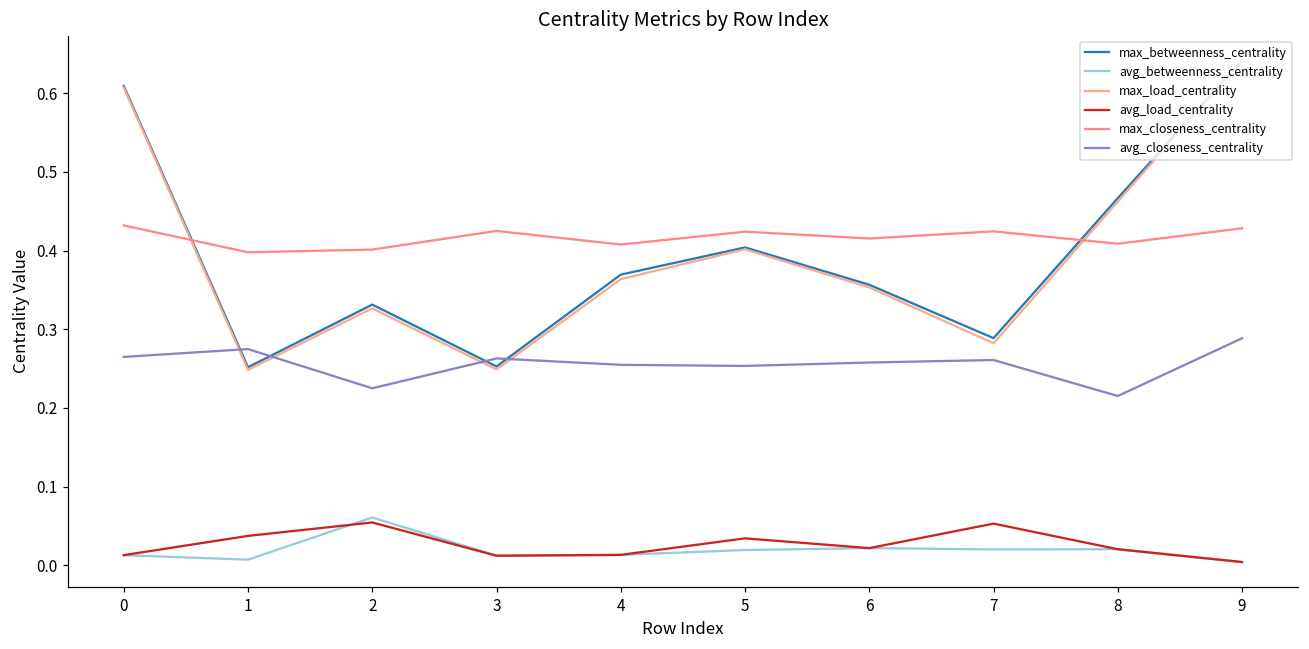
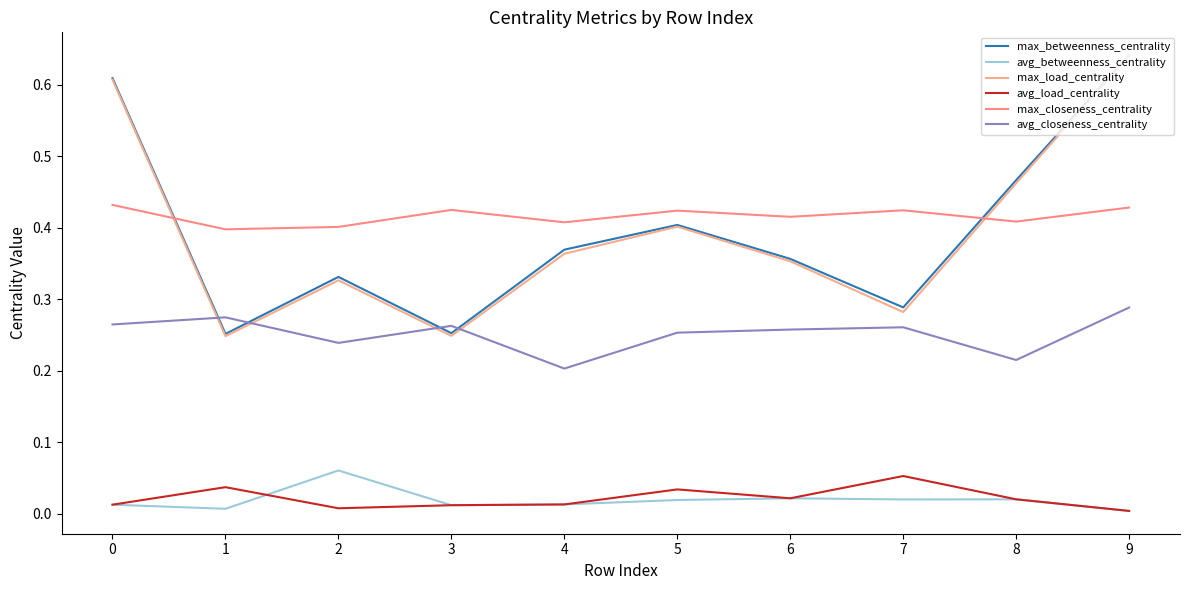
avg_load_centrality, 2: 0.05 -> 0.01
avg_closeness_centrality, 2: 0.23 -> 0.24
avg_closeness_centrality, 4: 0.25 -> 0.20
